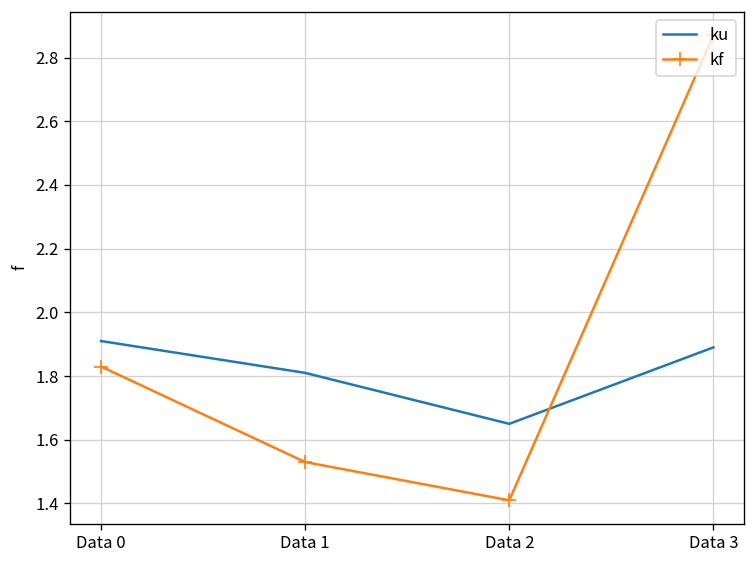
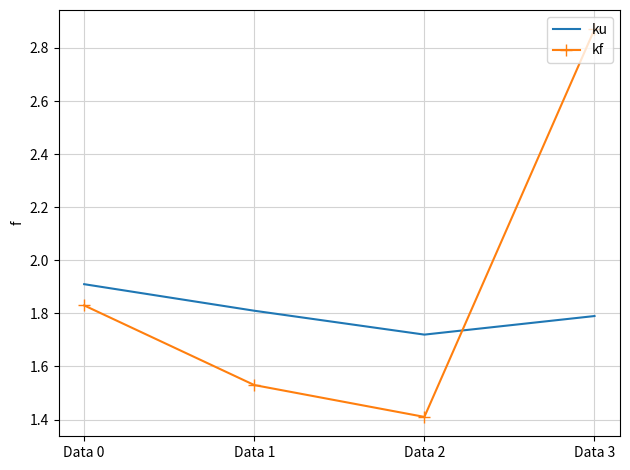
ku, Data 2: 1.65 -> 1.72
ku, Data 3: 1.89 -> 1.79
